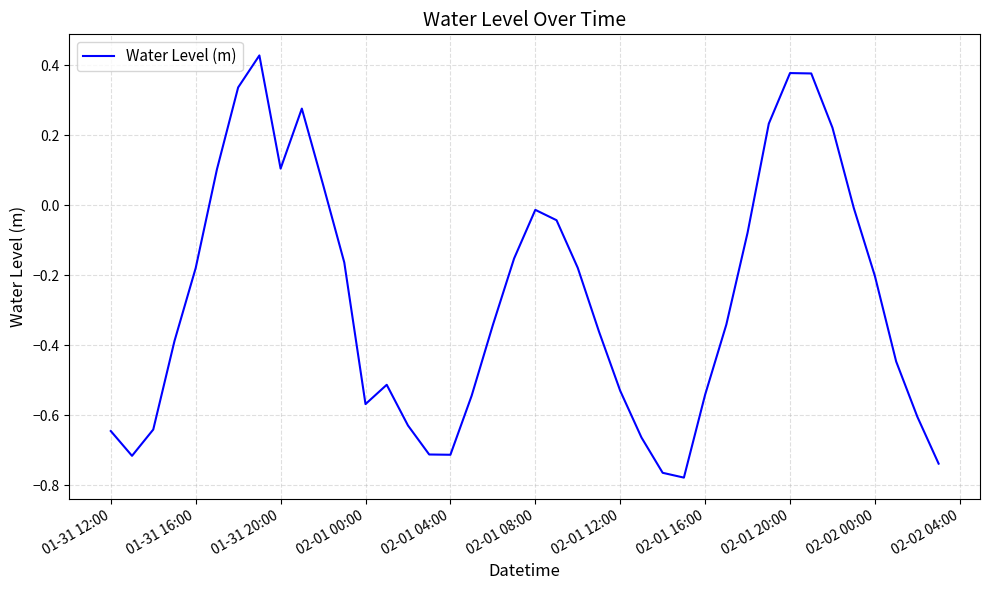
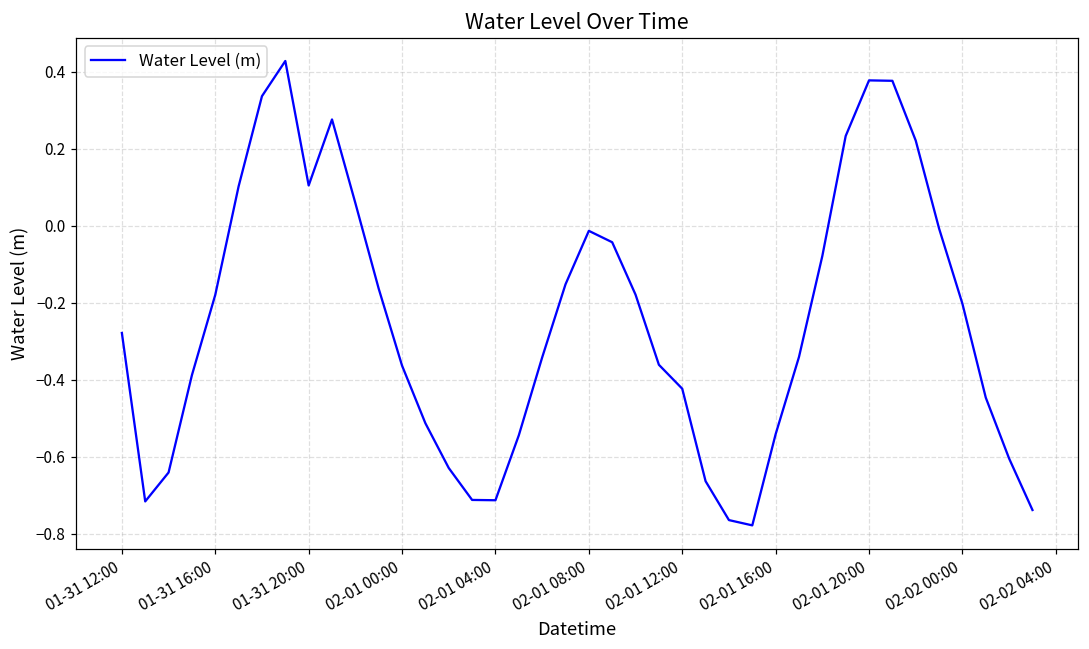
01-31 12:00: -0.64 -> -0.28
02-01 00:00: -0.57 -> -0.36
02-01 12:00: -0.53 -> -0.42
